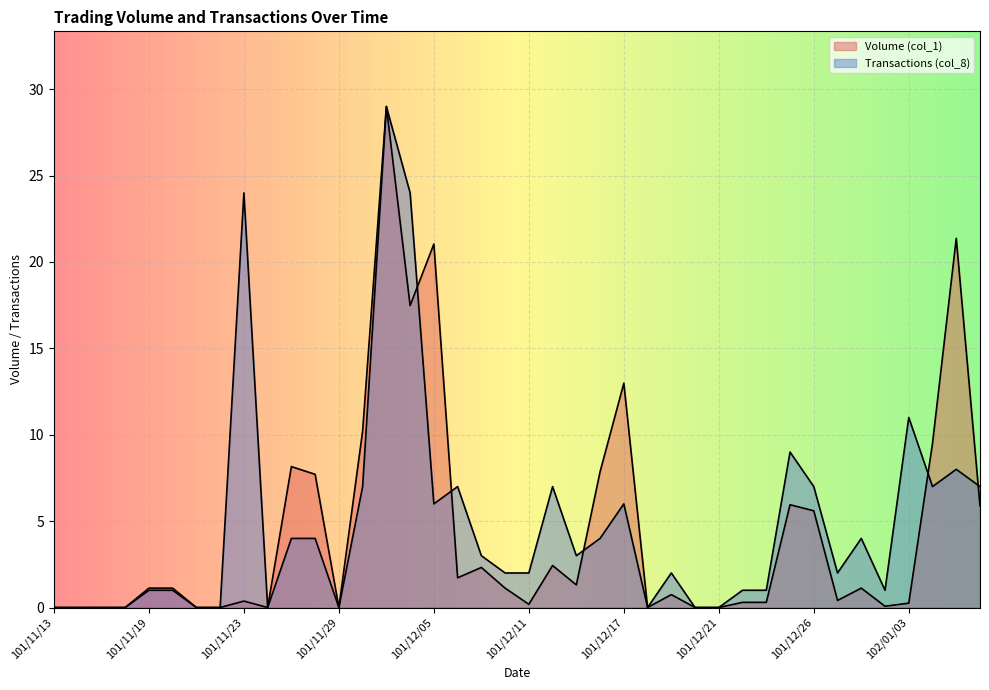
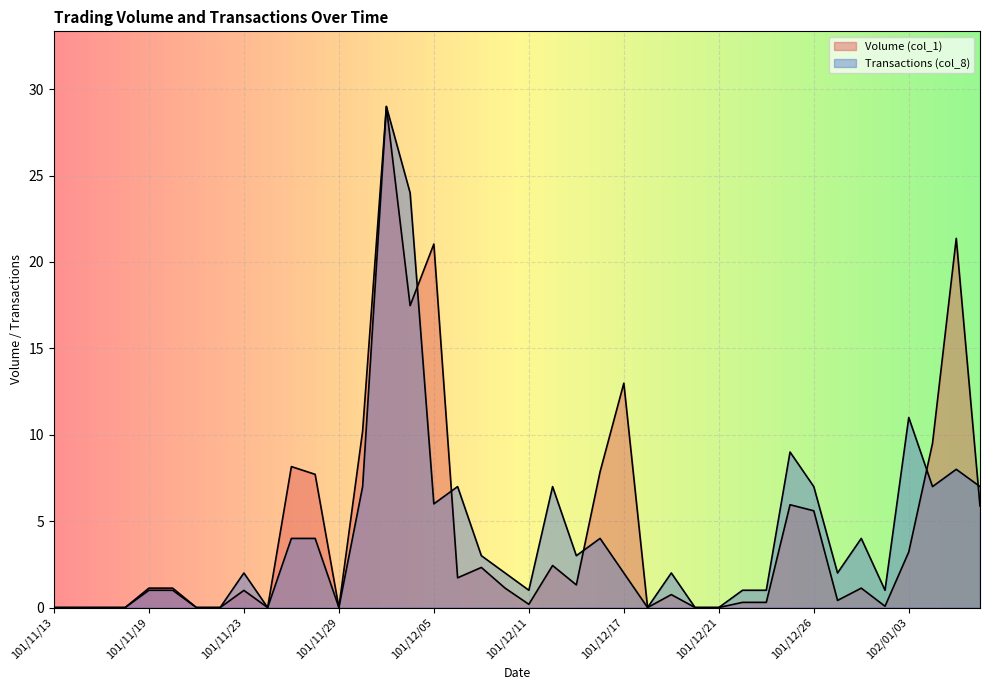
Volume (col_1), 101/11/23: 0.4 -> 1.0
Transactions (col_8), 101/11/23: 24 -> 2
Transactions (col_8), 101/12/11: 2 -> 1
Transactions (col_8), 101/12/17: 6 -> 2
Volume (col_1), 102/01/03: 0.3 -> 3.2
